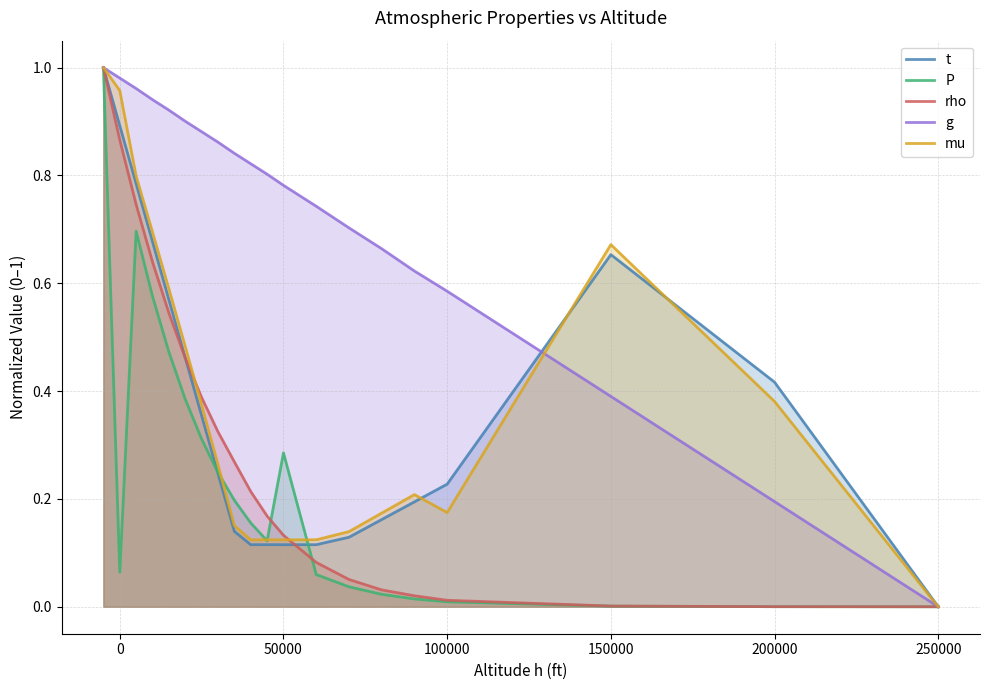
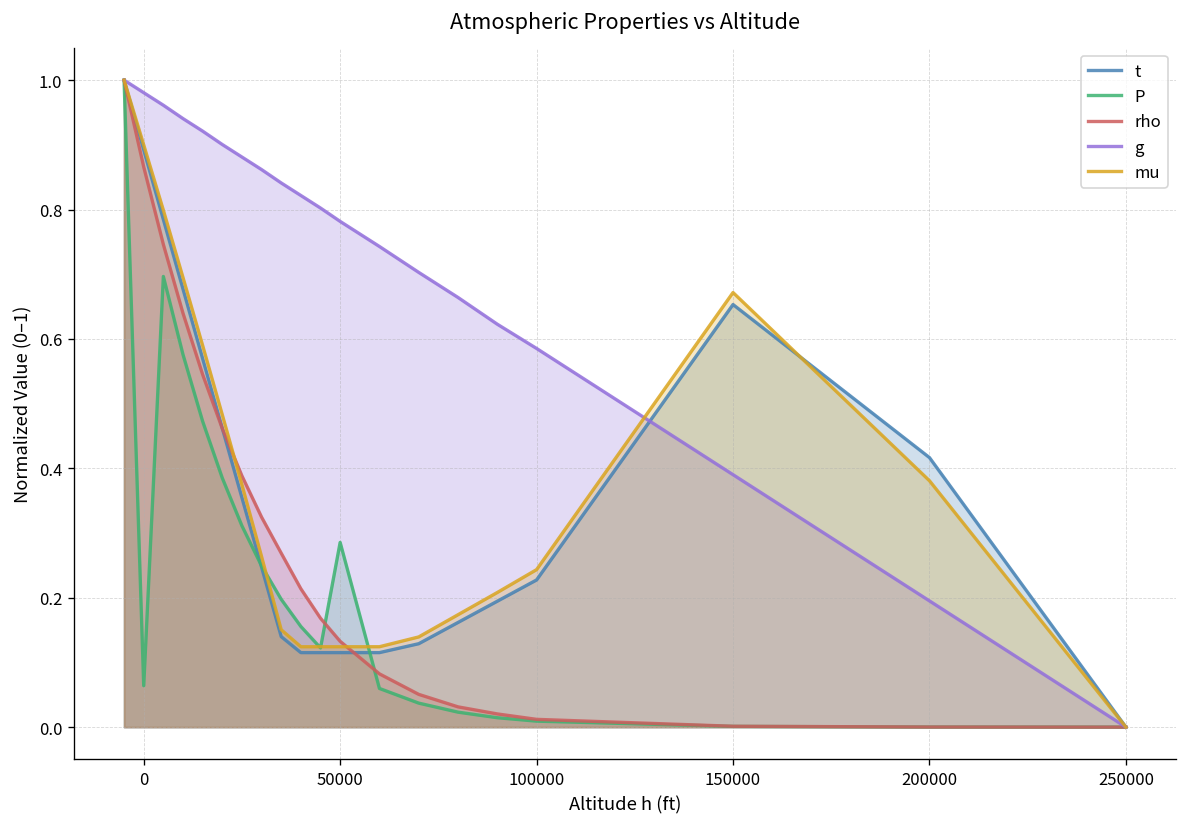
mu, 0: 0.96 -> 0.90
mu, 100000: 0.17 -> 0.24
